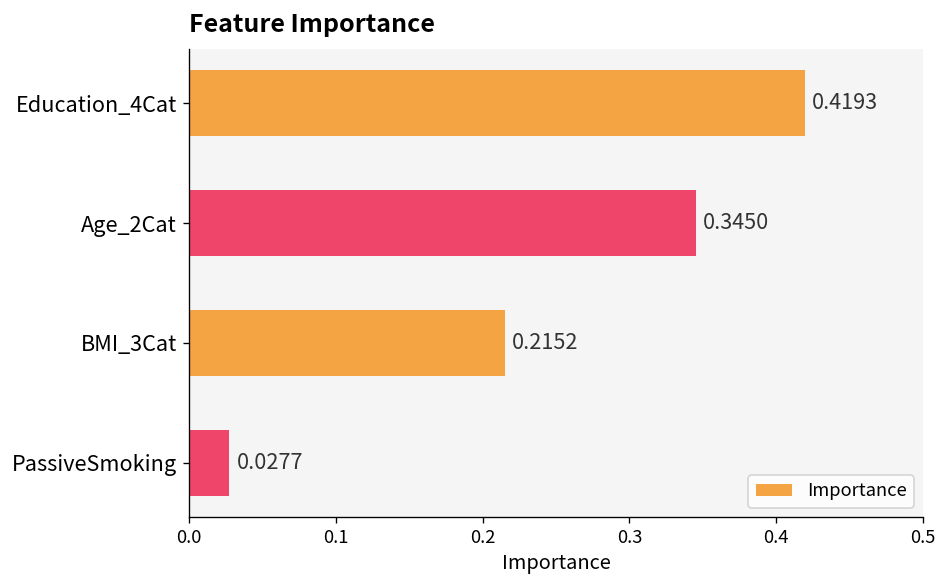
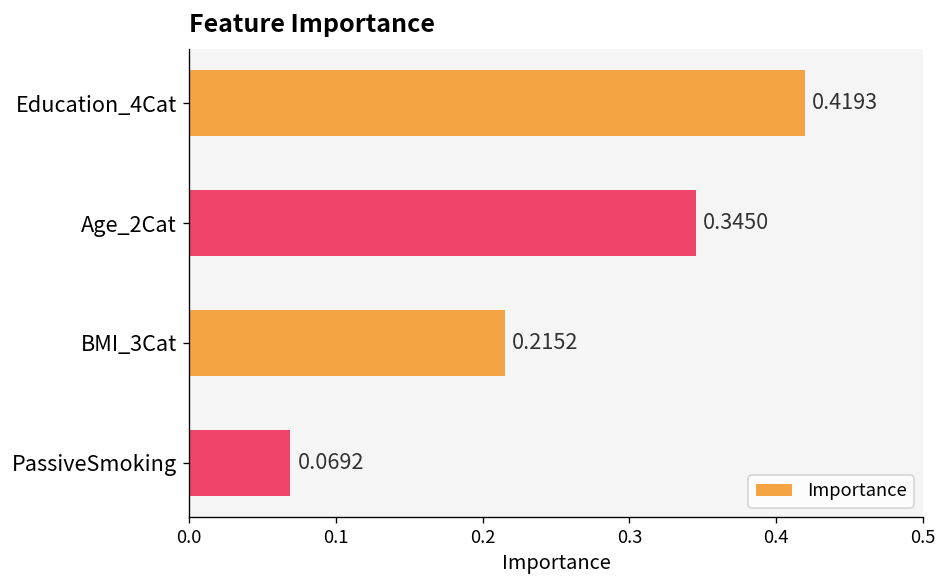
PassiveSmoking: 0.0277 -> 0.0692
